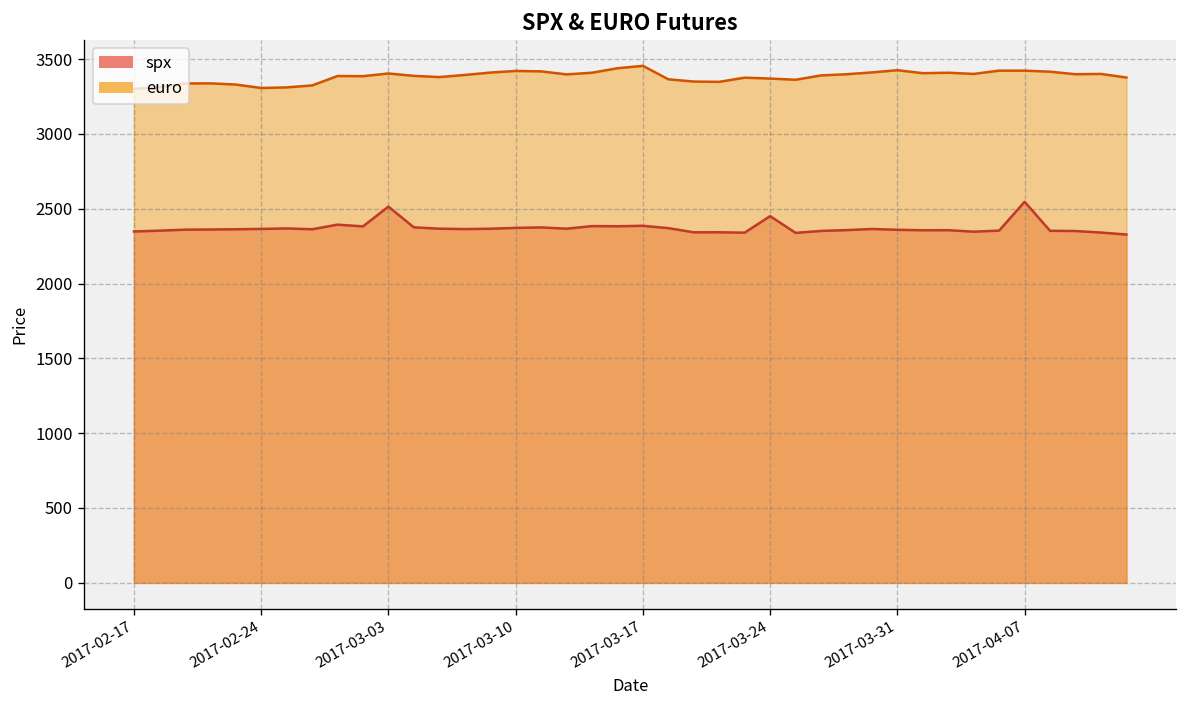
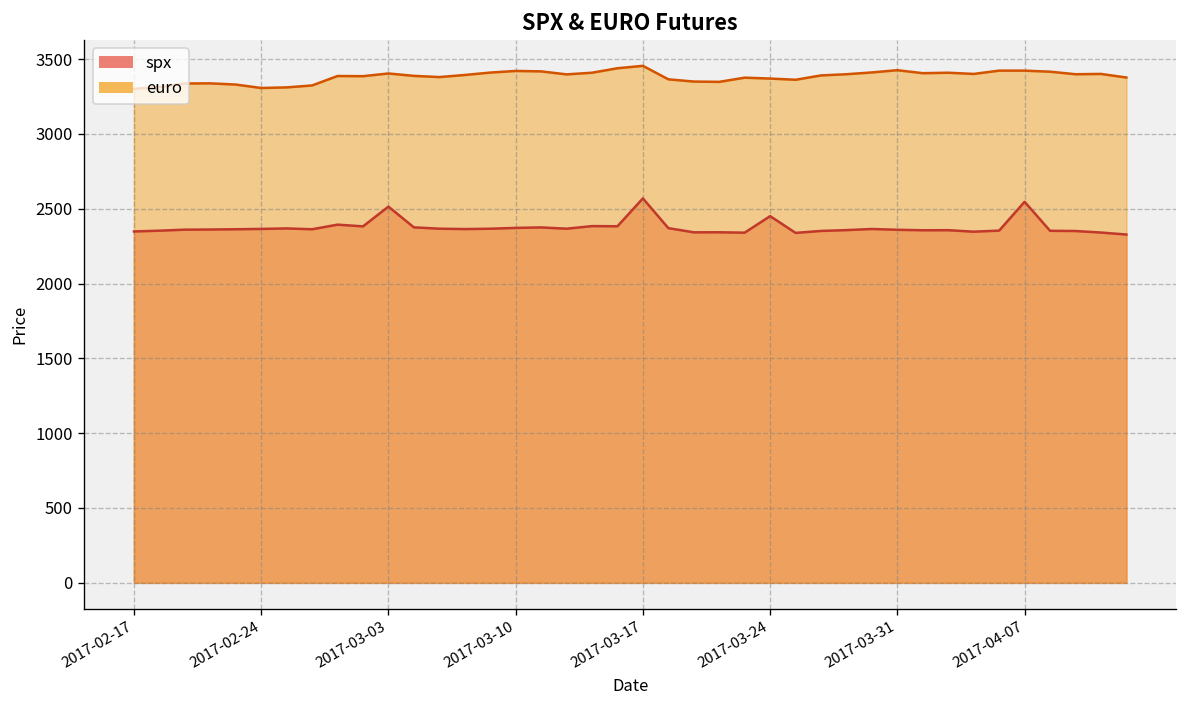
spx, 2017-03-17: 2390 -> 2570
